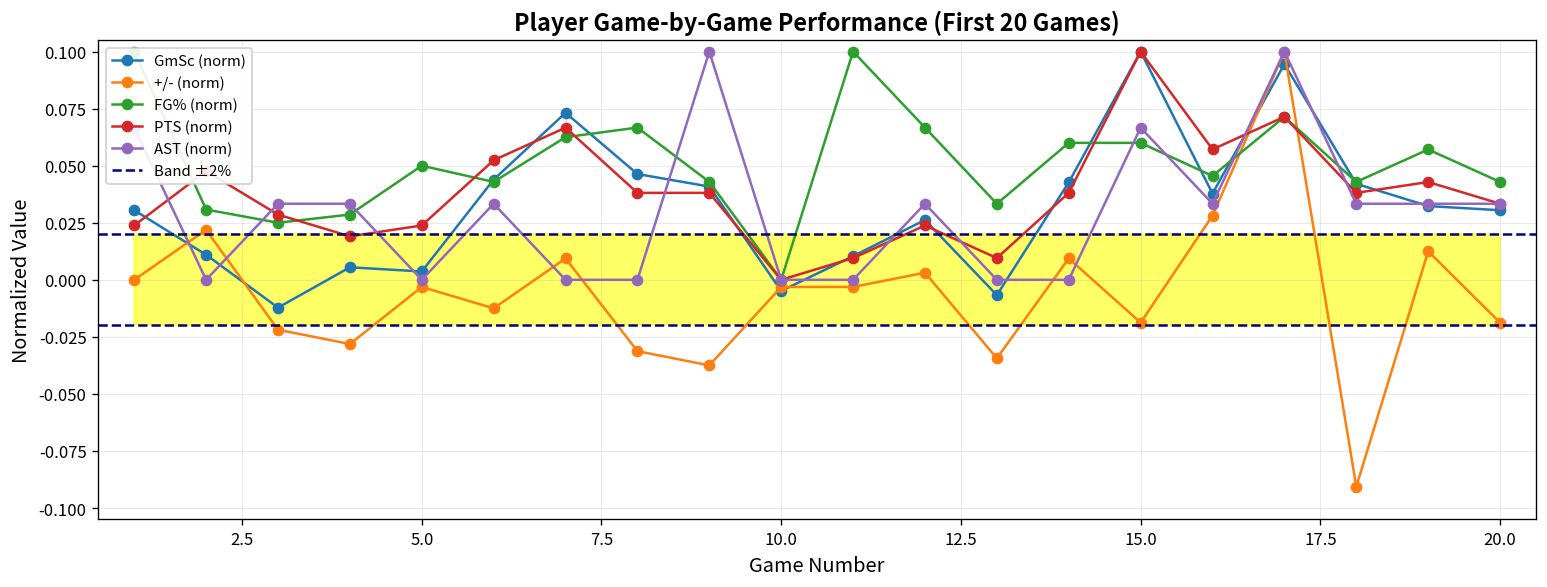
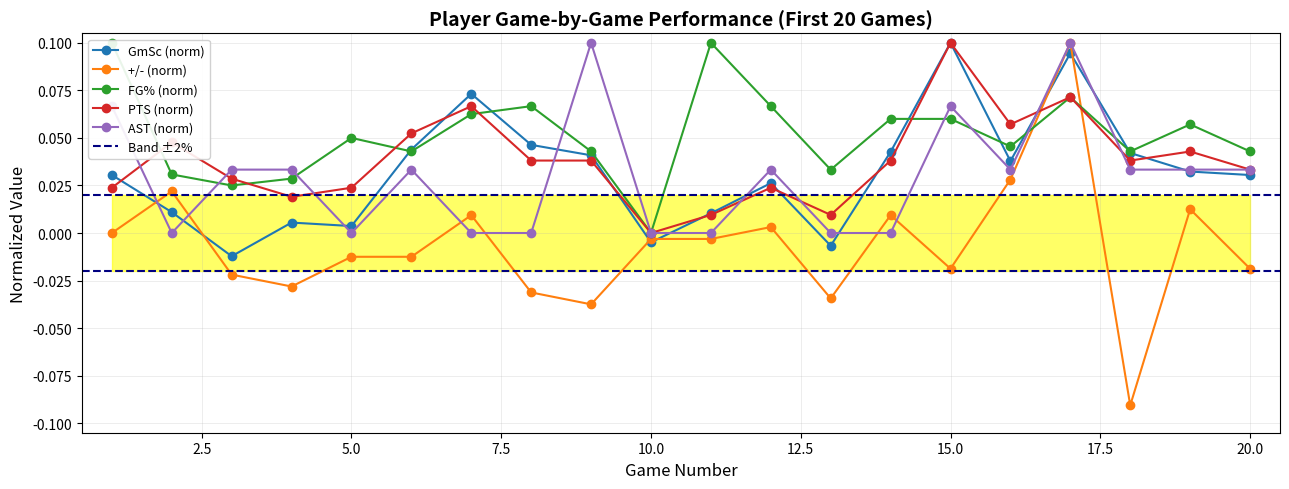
+/- (norm), 5.0: -0.003 -> -0.013
